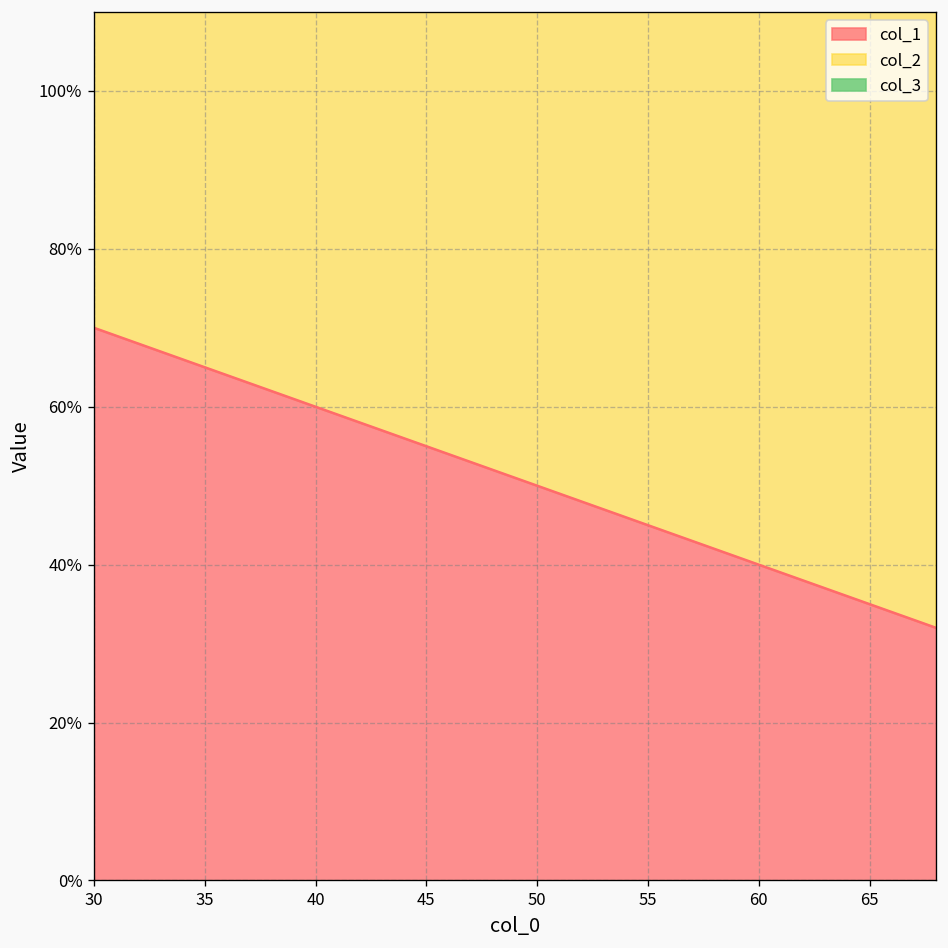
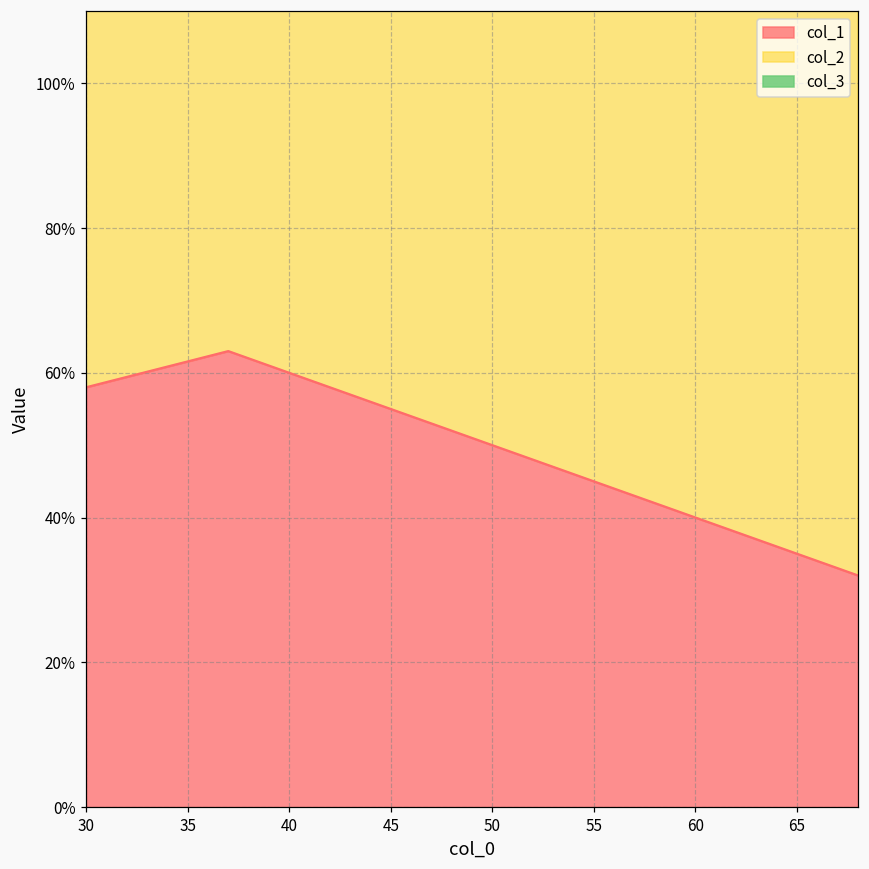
col_1, 30: 70% -> 58%
